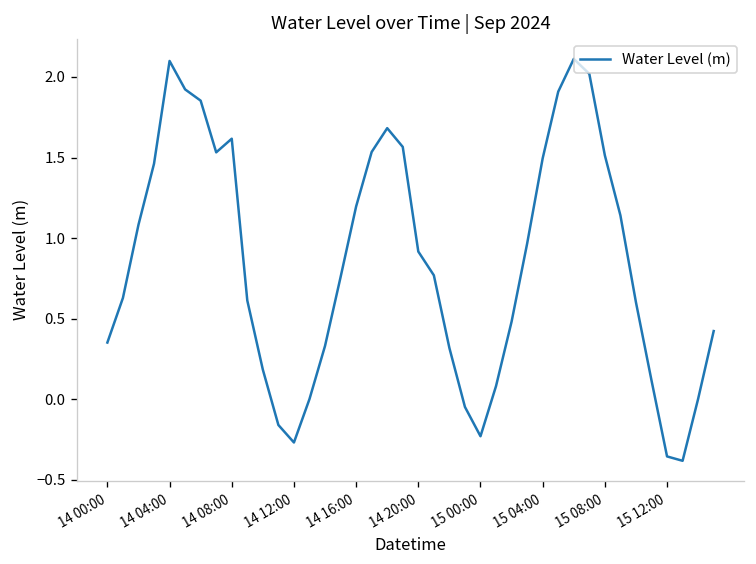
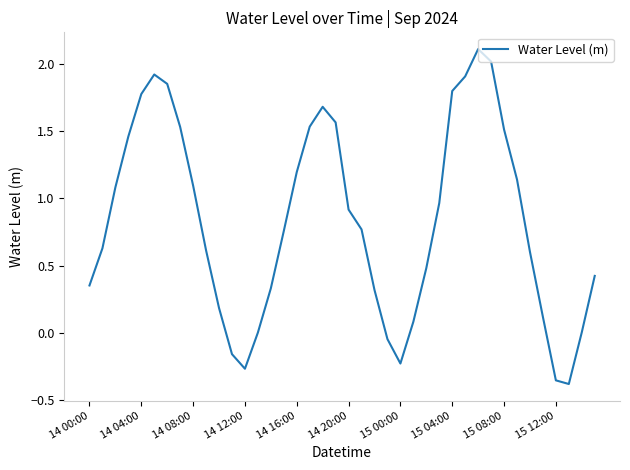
14 04:00: 2.10 -> 1.78
14 08:00: 1.62 -> 1.10
15 04:00: 1.50 -> 1.80
